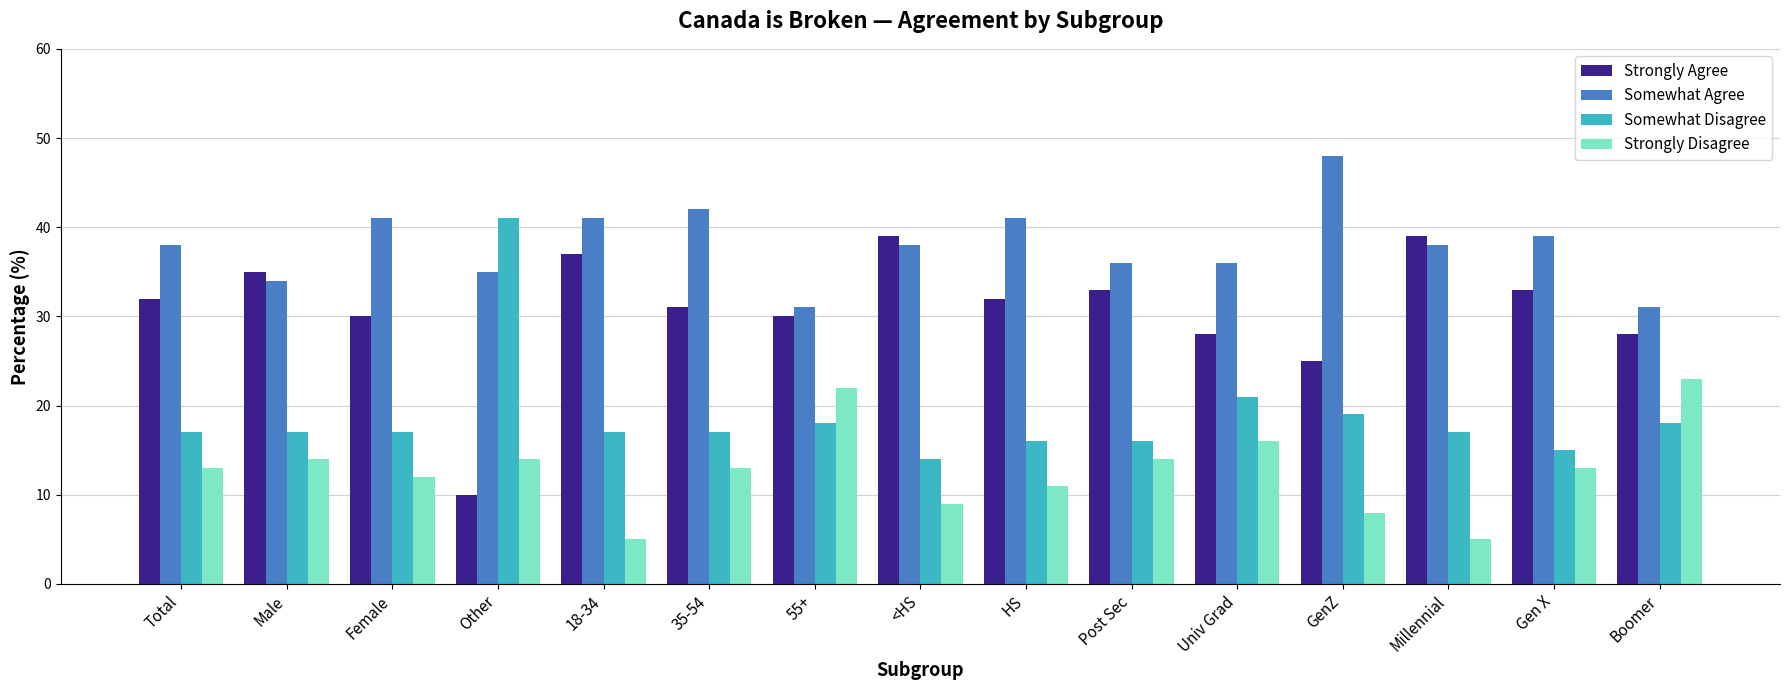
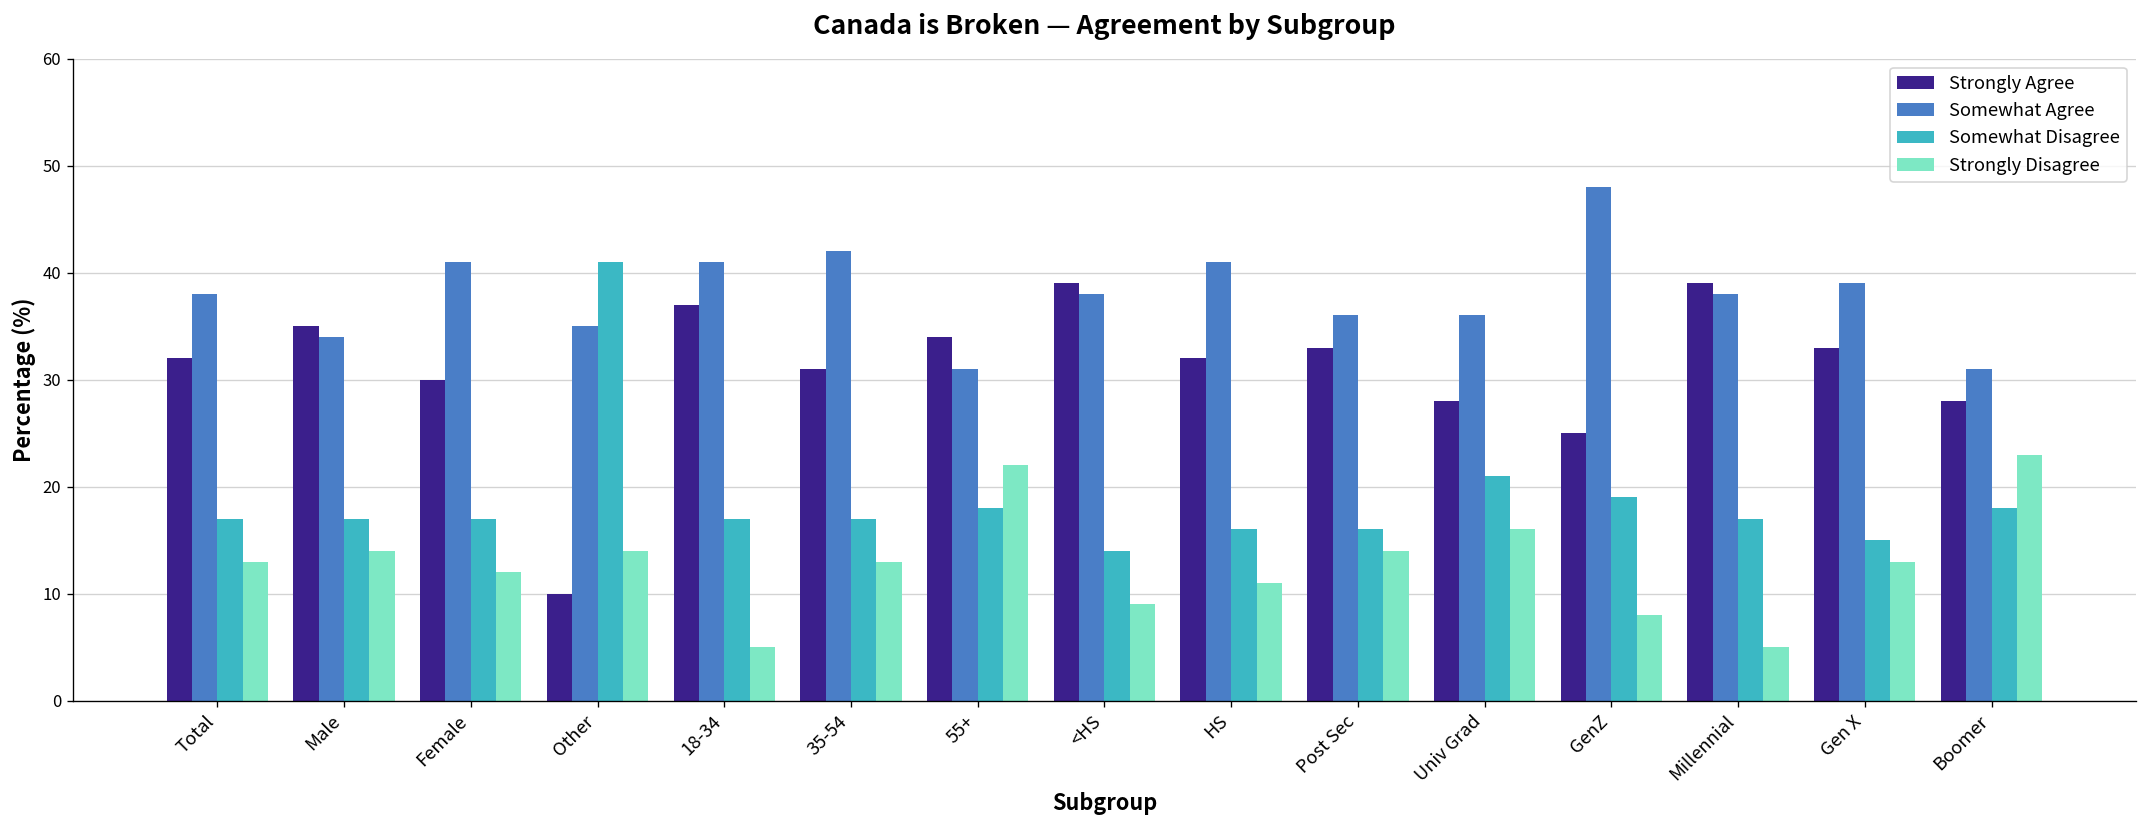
Strongly Agree, 55+: 30 -> 34
